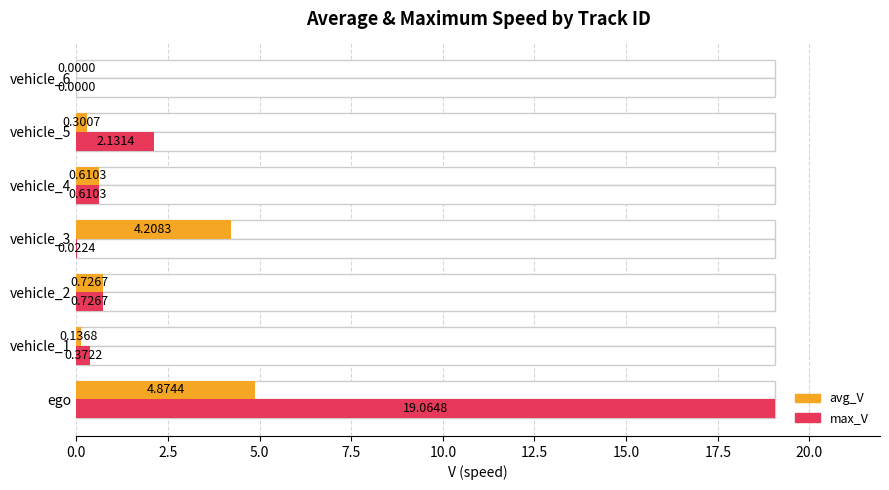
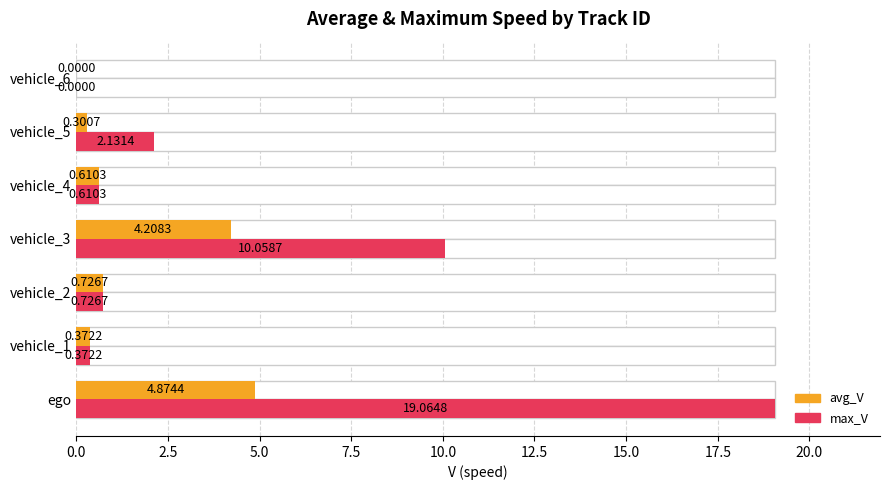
max_V, vehicle_3: 0.0224 -> 10.0587
avg_V, vehicle_1: 0.1368 -> 0.3722
